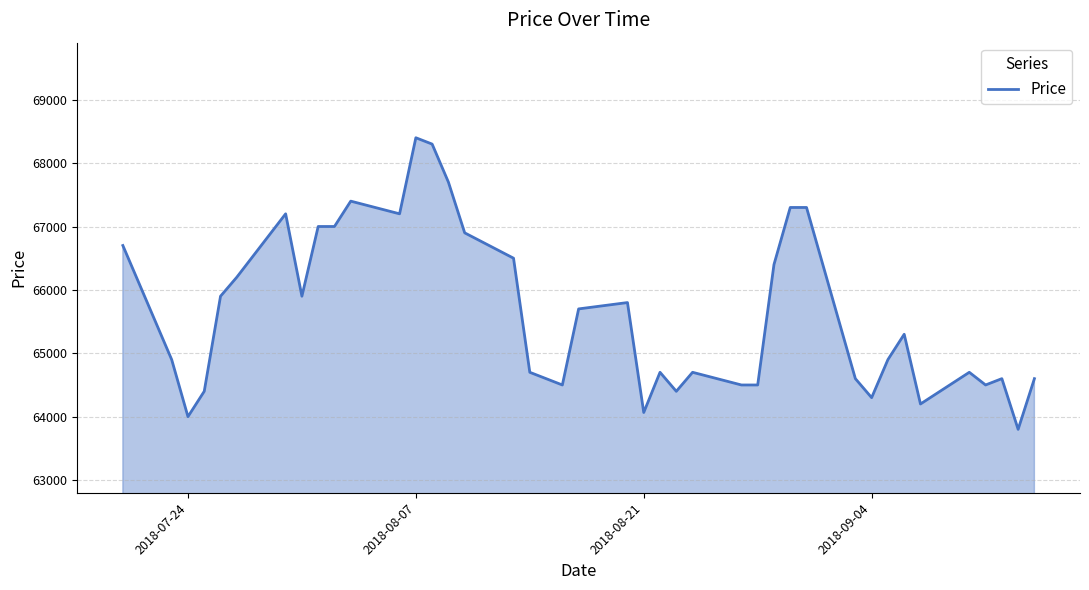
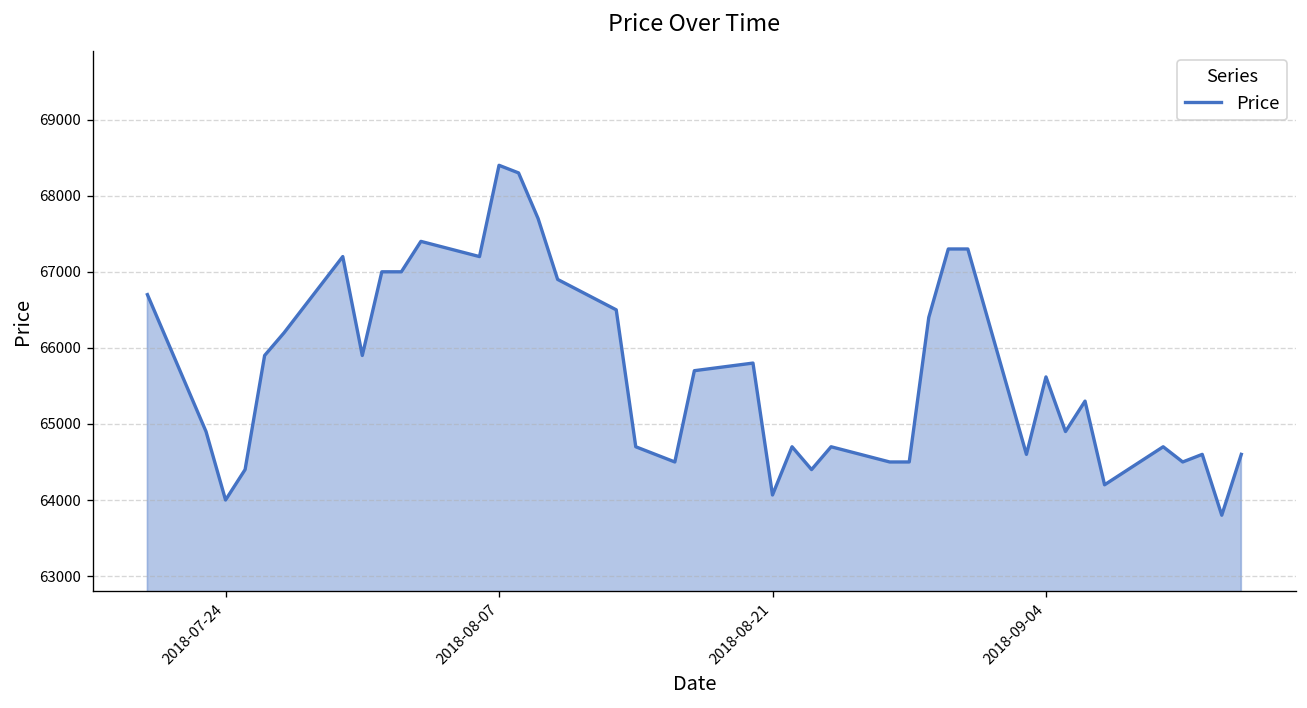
2018-09-04: 64300 -> 65600
